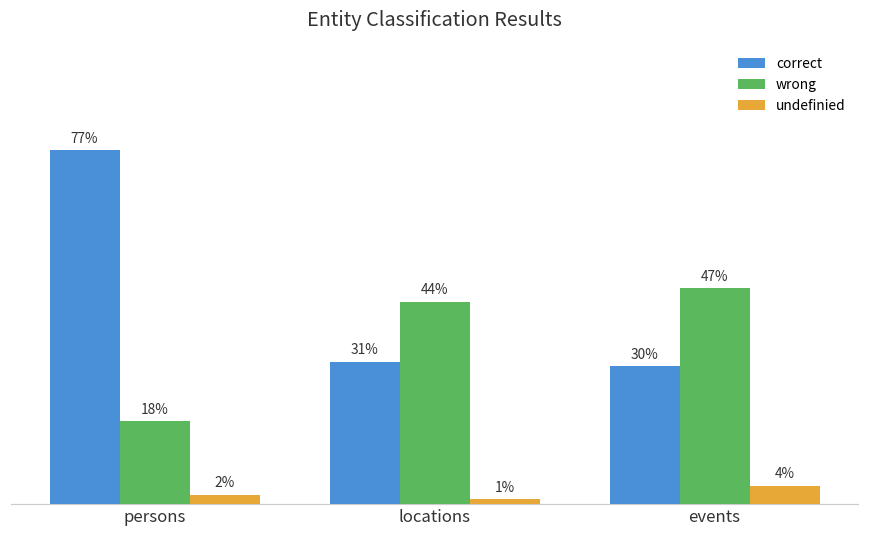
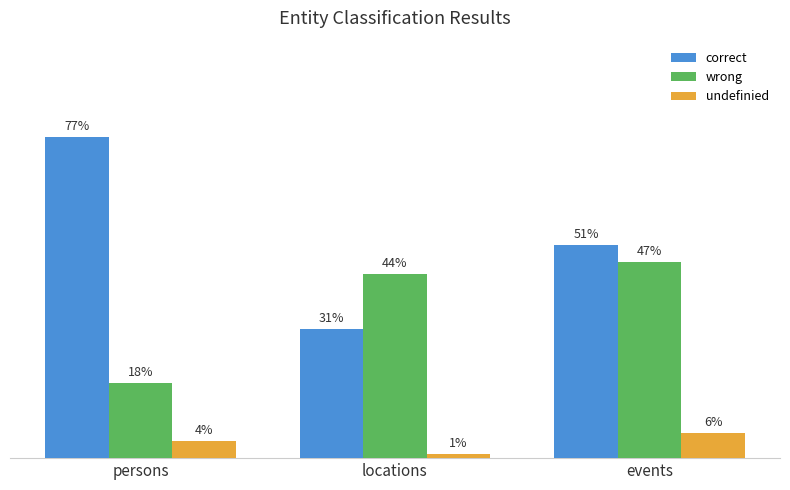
undefinied, persons: 2% -> 4%
correct, events: 30% -> 51%
undefinied, events: 4% -> 6%
